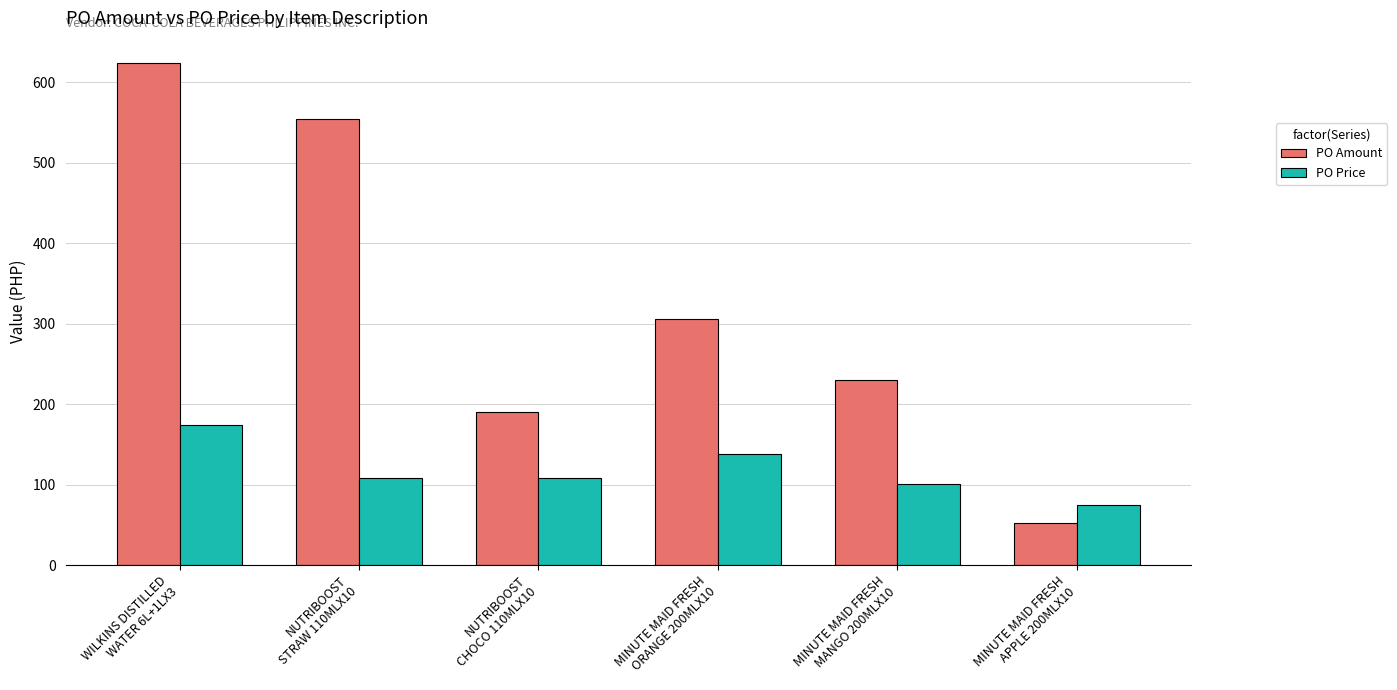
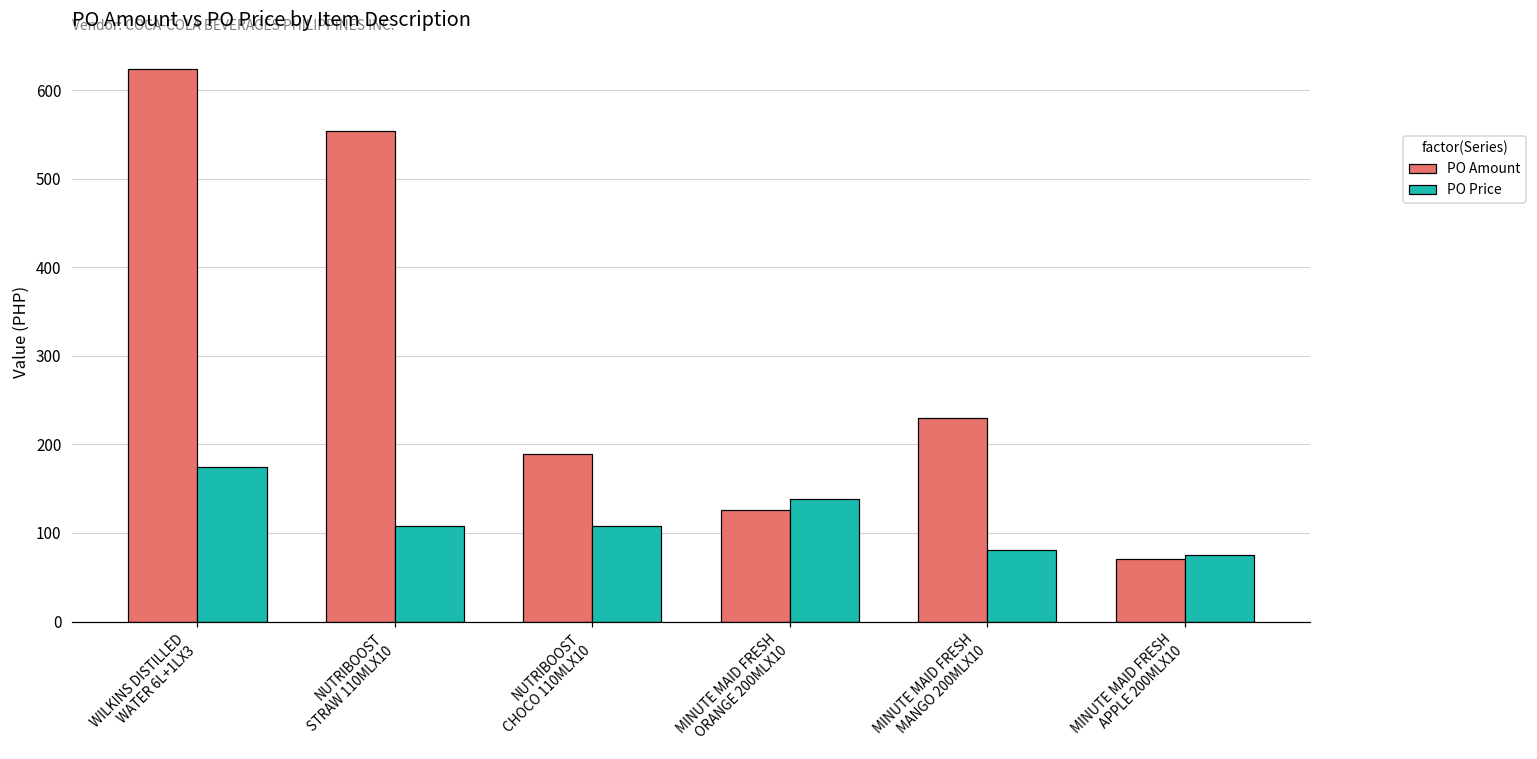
PO Amount, MINUTE MAID FRESH ORANGE 200MLX10: 310 -> 130
PO Price, MINUTE MAID FRESH MANGO 200MLX10: 100 -> 80
PO Amount, MINUTE MAID FRESH APPLE 200MLX10: 50 -> 70
